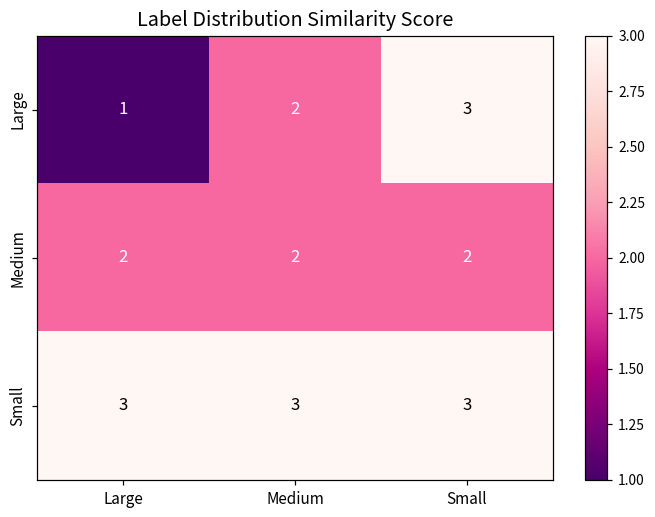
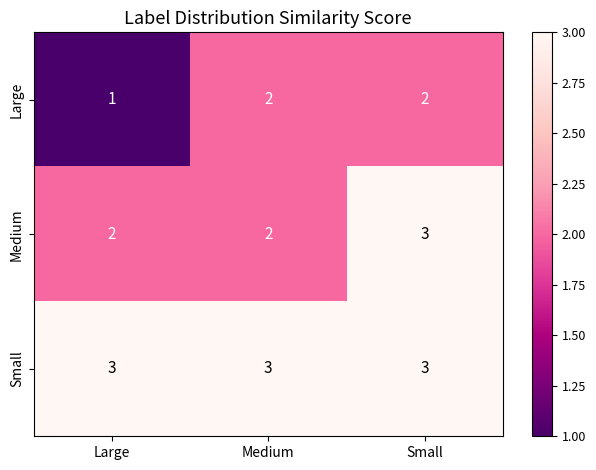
Large, Small: 3 -> 2
Medium, Small: 2 -> 3
